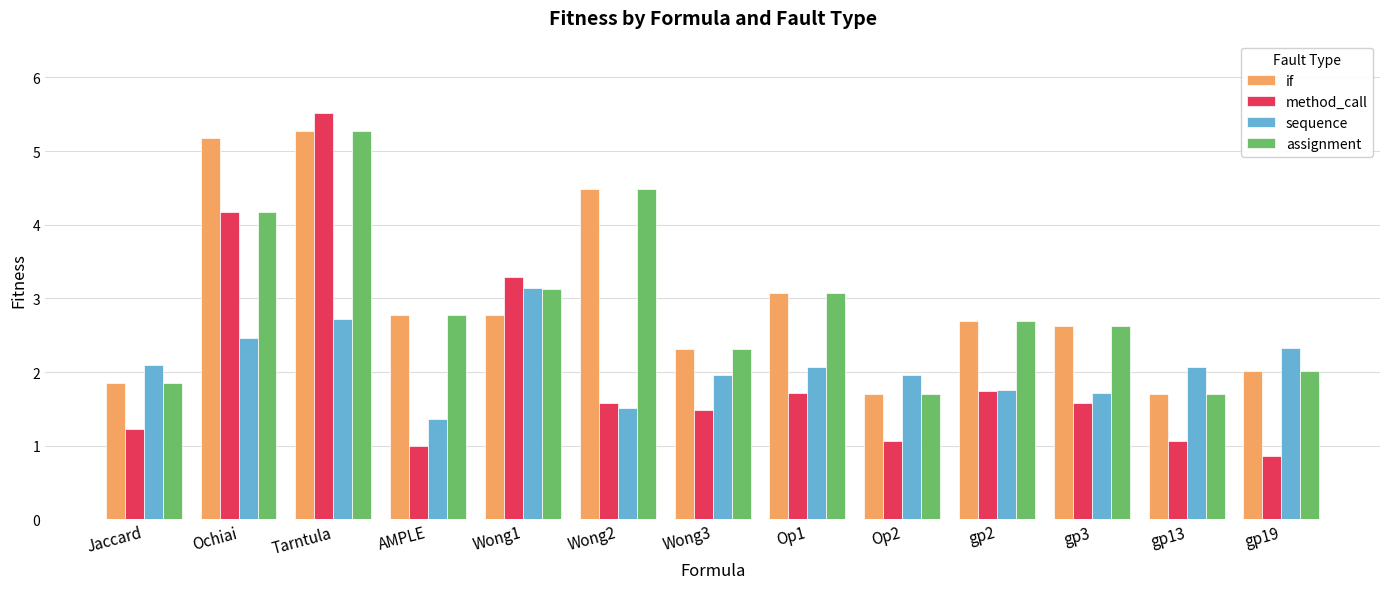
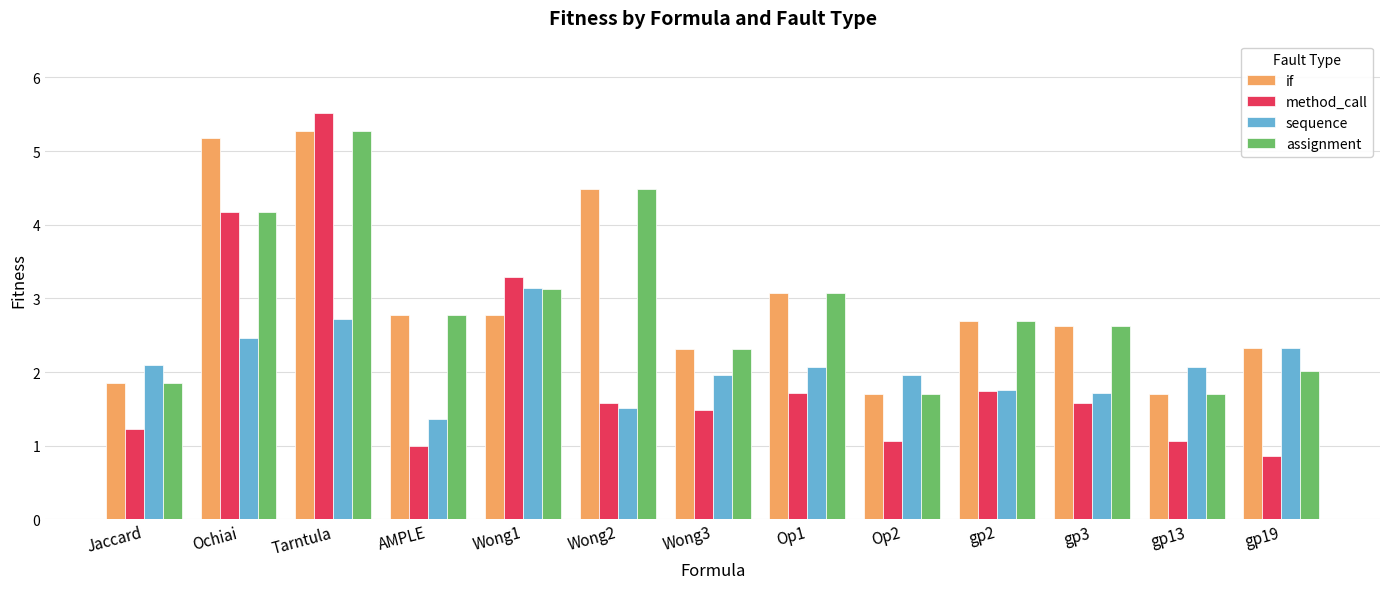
if, gp19: 2.0 -> 2.3
